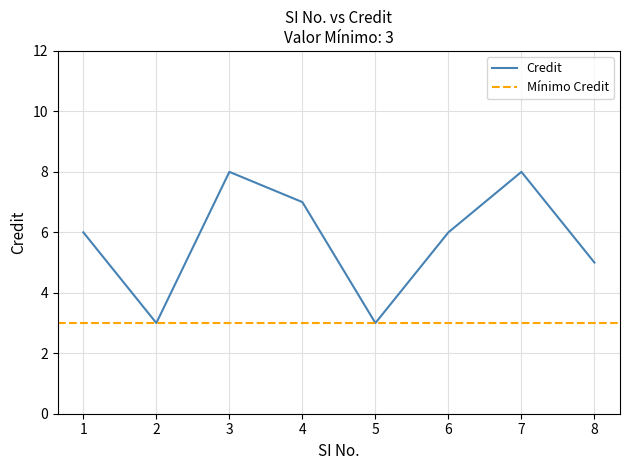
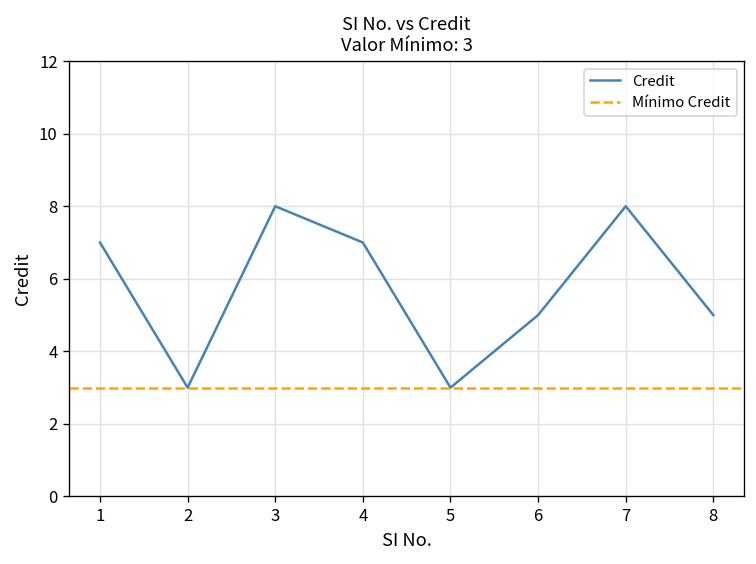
1: 6 -> 7
6: 6 -> 5
